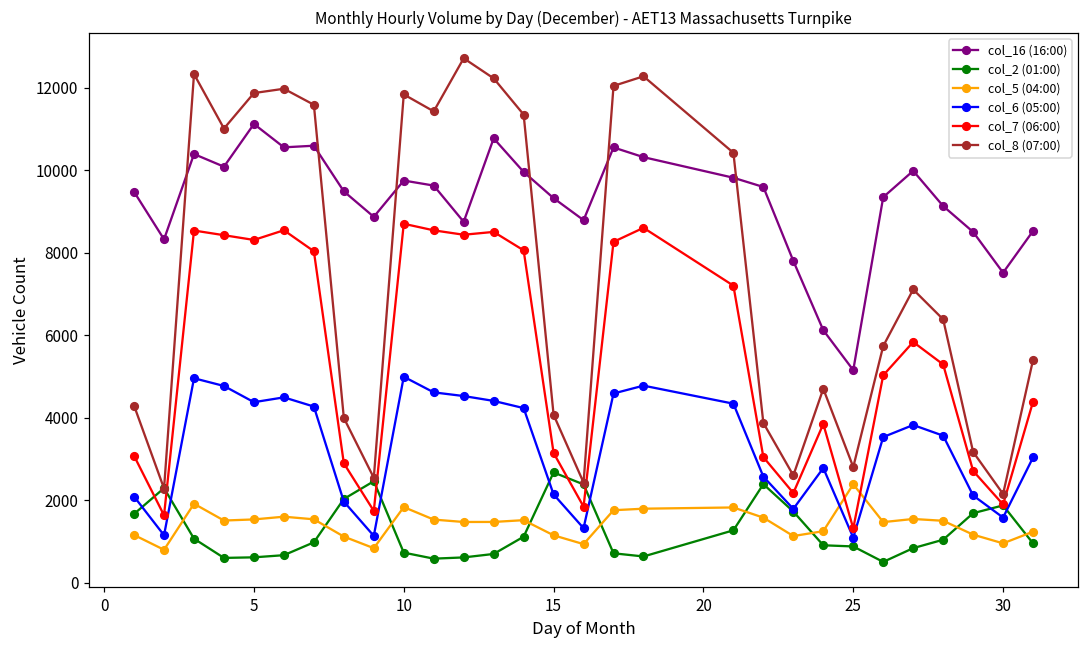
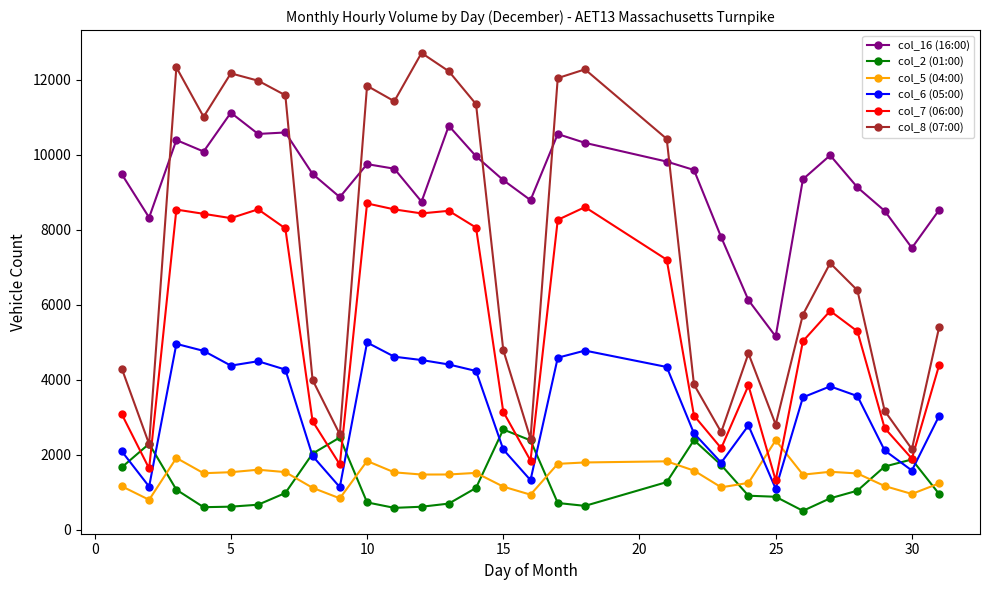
col_8 (07:00), 5: 11900 -> 12200
col_8 (07:00), 15: 4100 -> 4800
